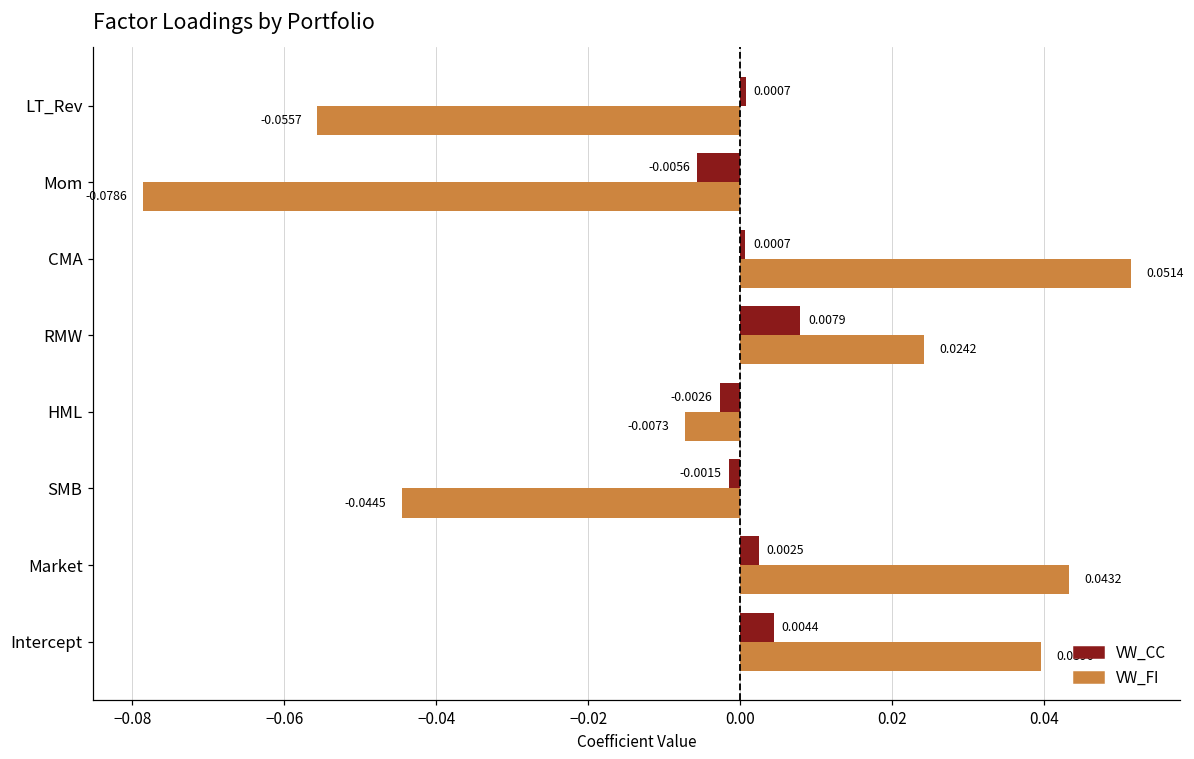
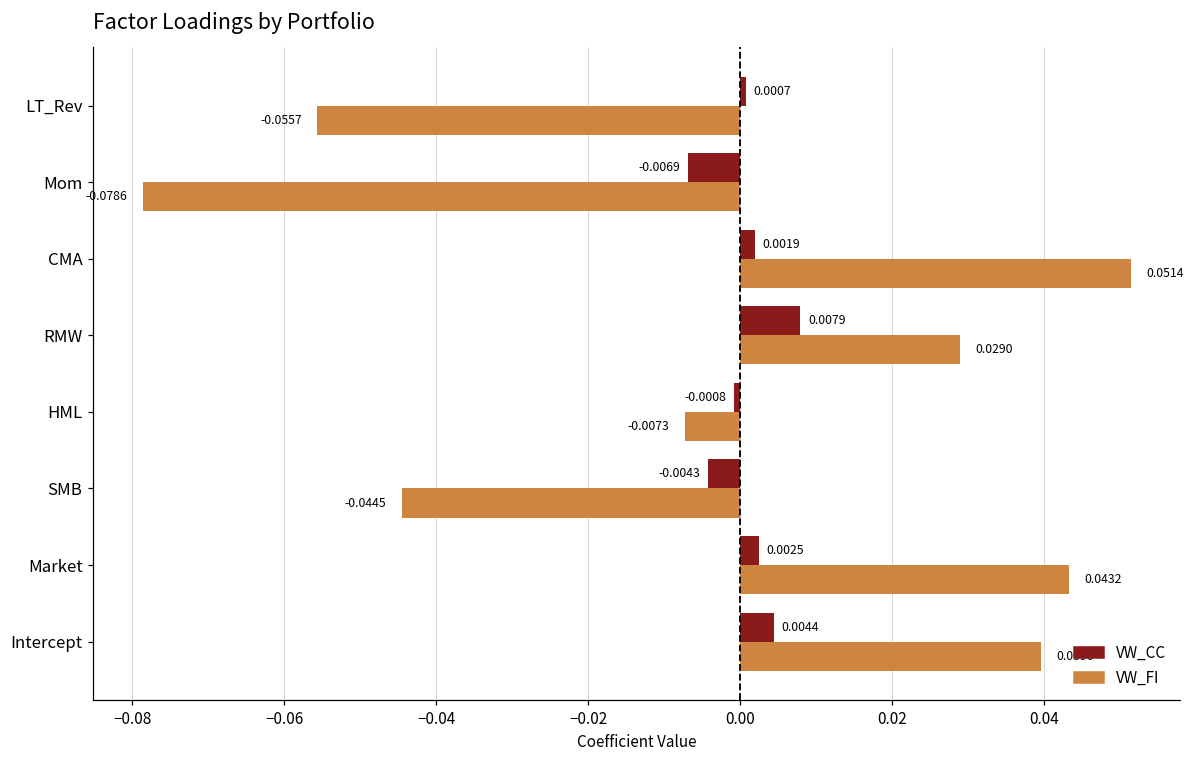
VW_CC, Mom: -0.0056 -> -0.0069
VW_CC, CMA: 0.0007 -> 0.0019
VW_FI, RMW: 0.0242 -> 0.0290
VW_CC, HML: -0.0026 -> -0.0008
VW_CC, SMB: -0.0015 -> -0.0043
